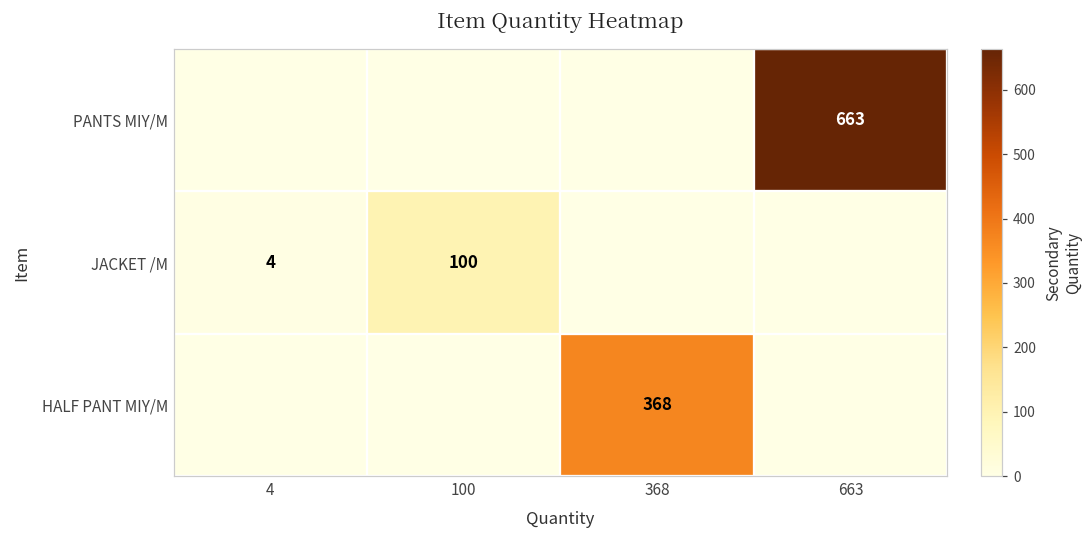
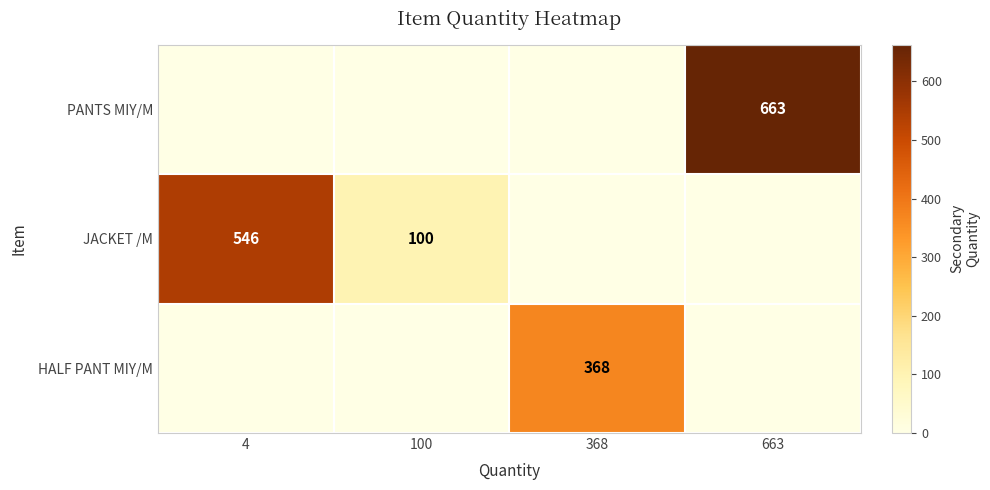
JACKET /M, 4: 4 -> 546
